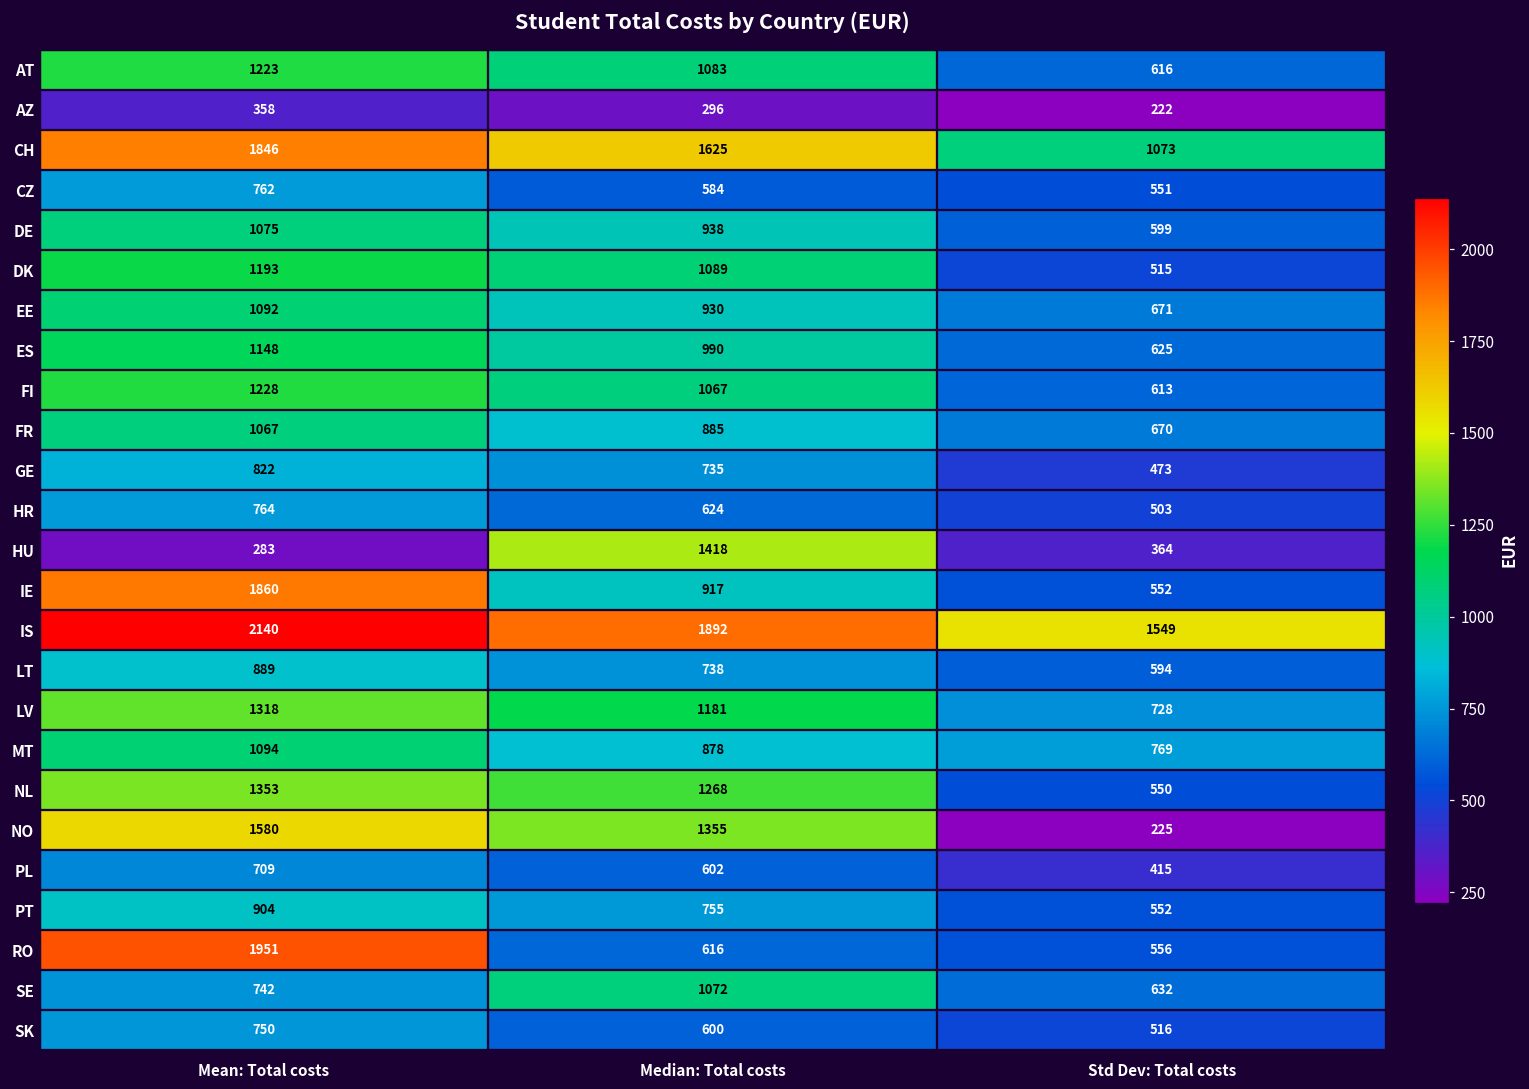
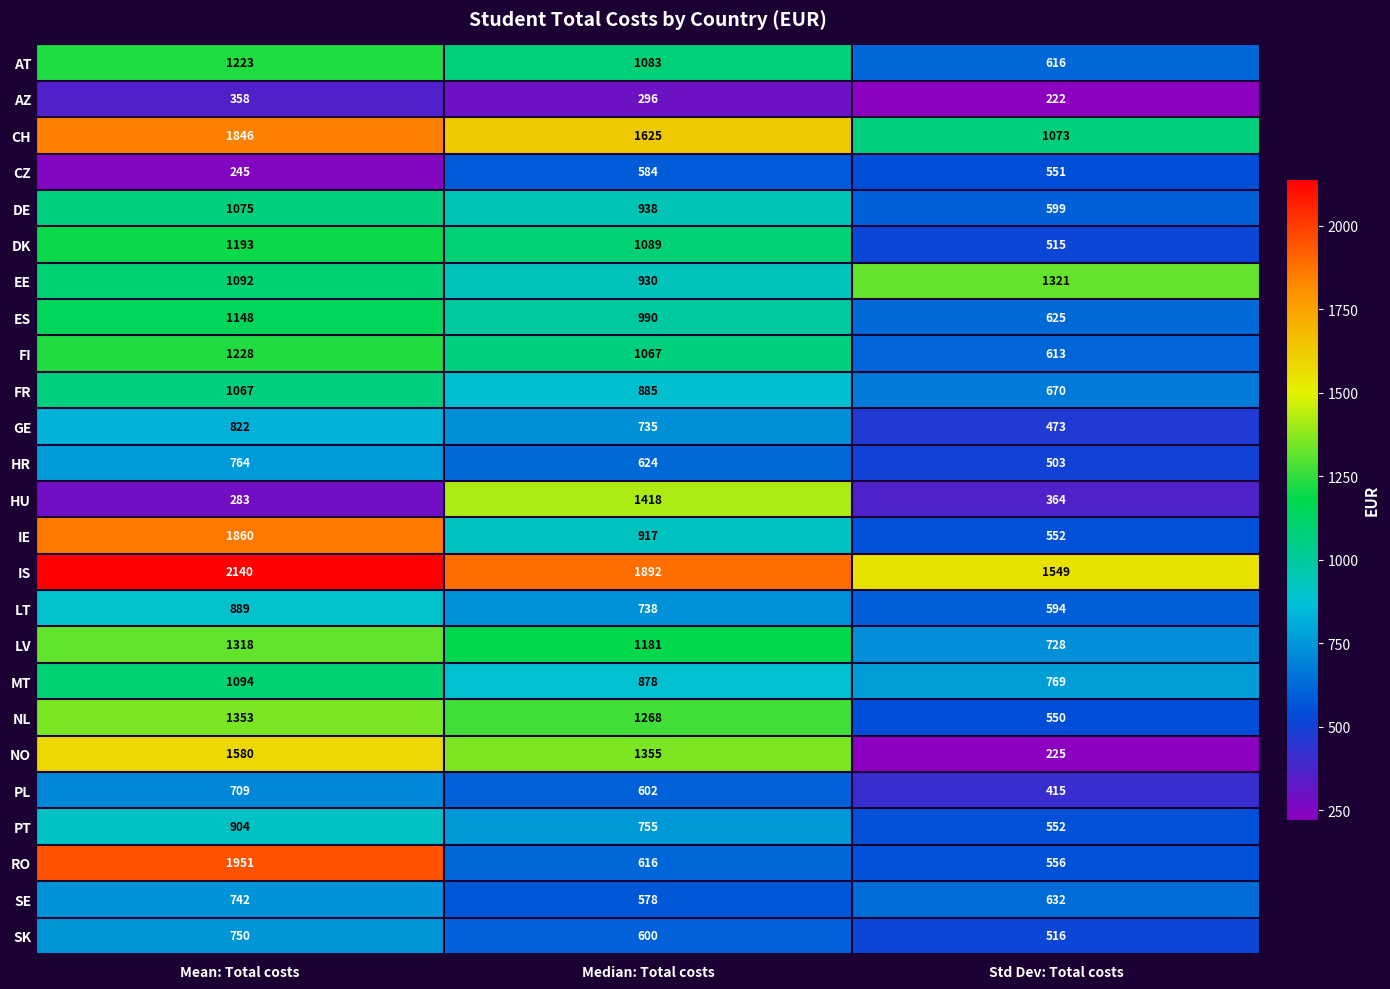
CZ, Mean: Total costs: 762 -> 245
EE, Std Dev: Total costs: 671 -> 1321
SE, Median: Total costs: 1072 -> 578
